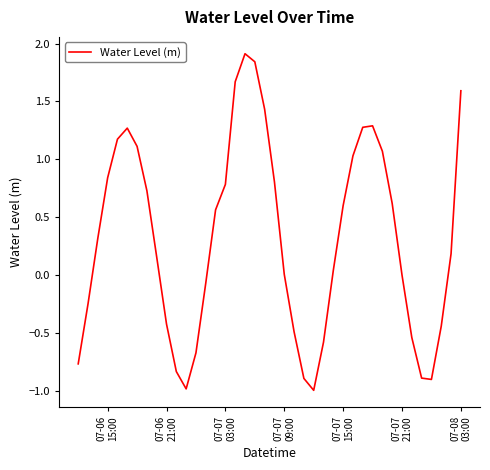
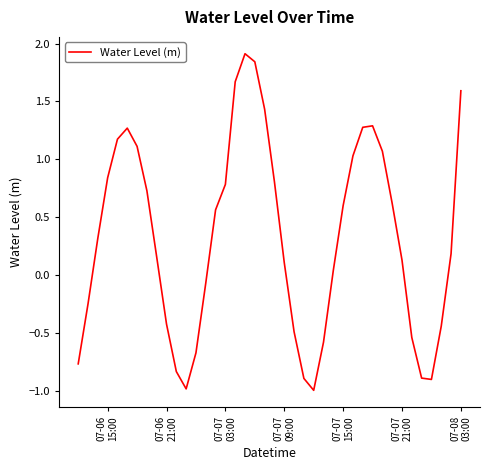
07-07 09:00: 0.01 -> 0.11
07-07 21:00: 0.00 -> 0.13
